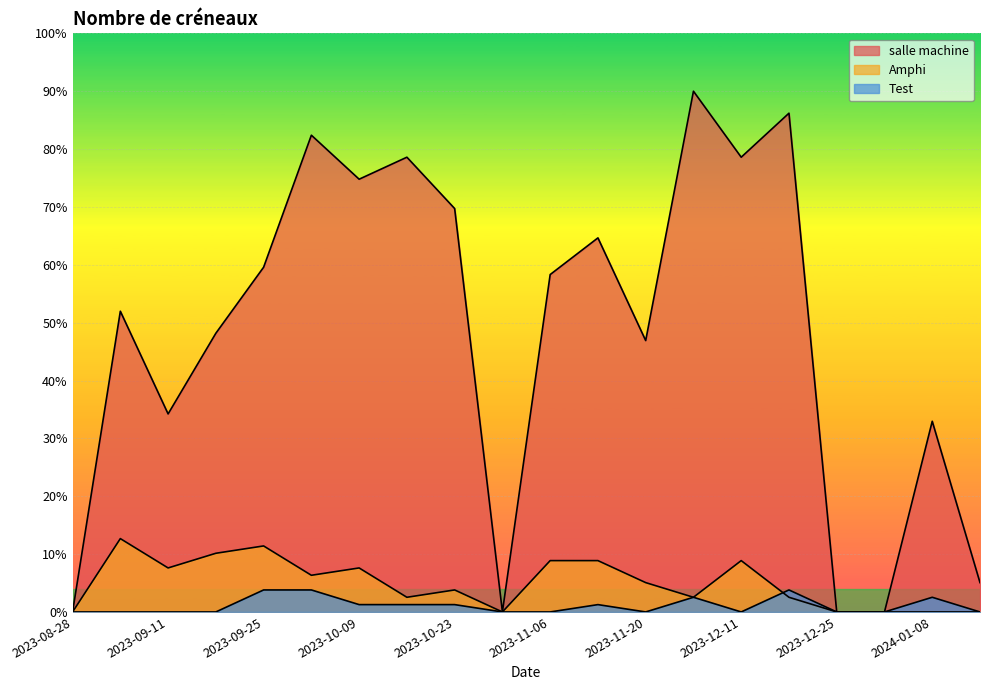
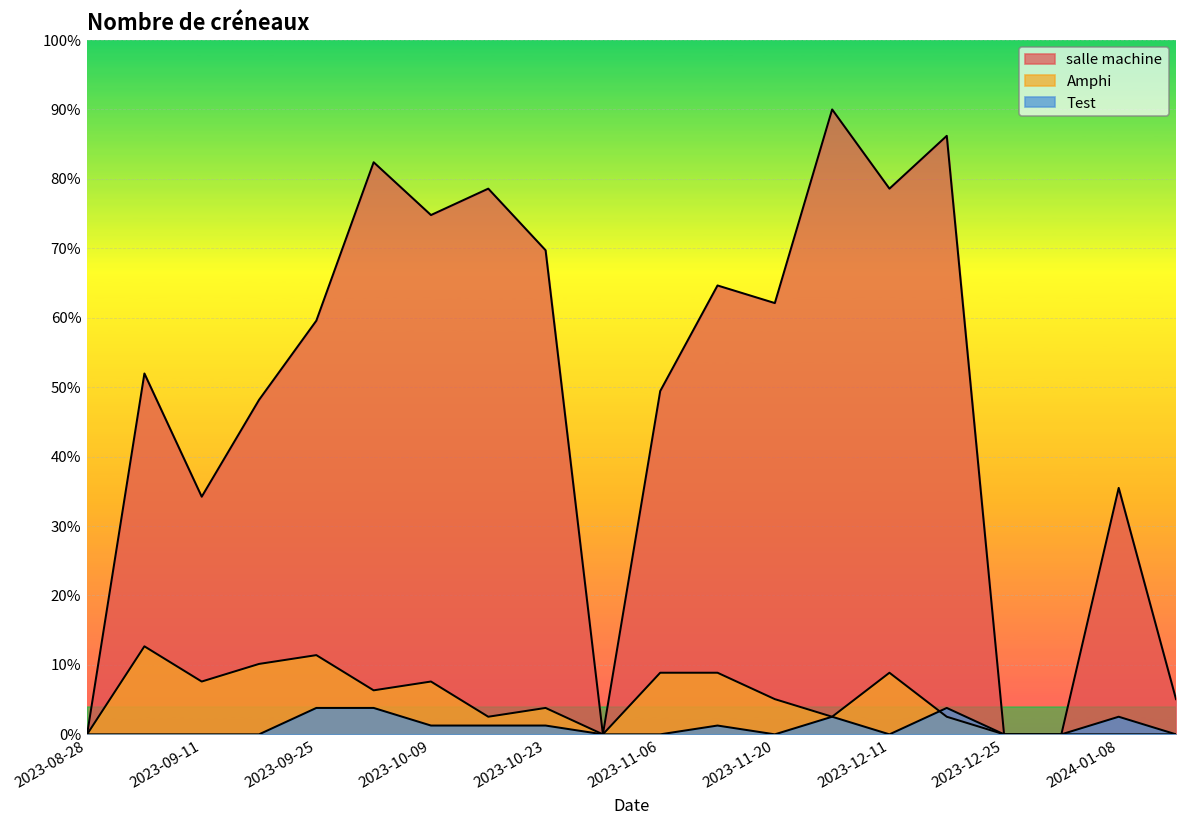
salle machine, 2023-11-06: 58% -> 49%
salle machine, 2023-11-20: 47% -> 62%
salle machine, 2024-01-08: 33% -> 35%
